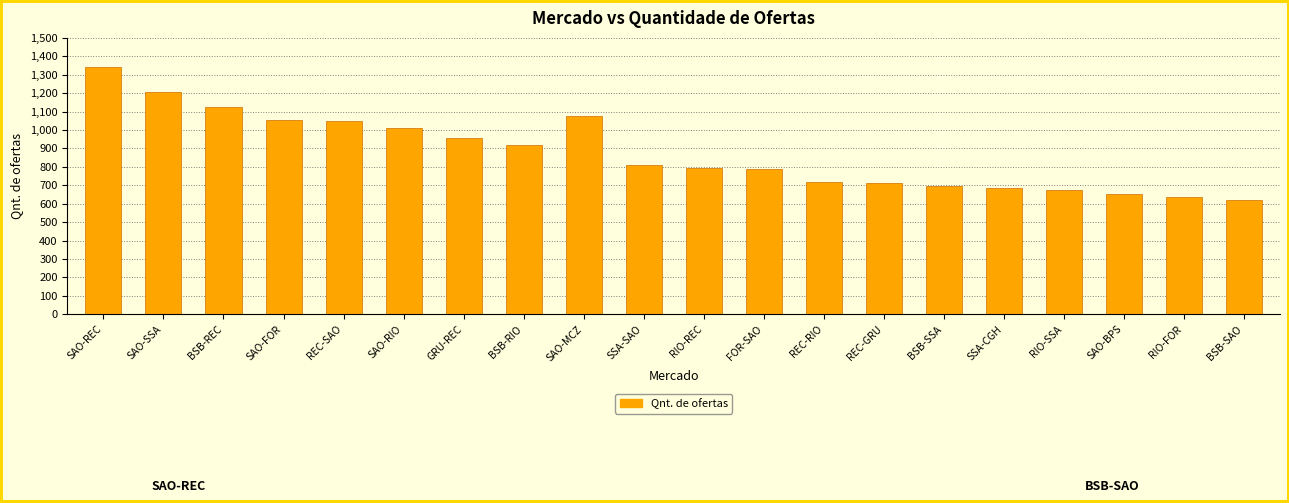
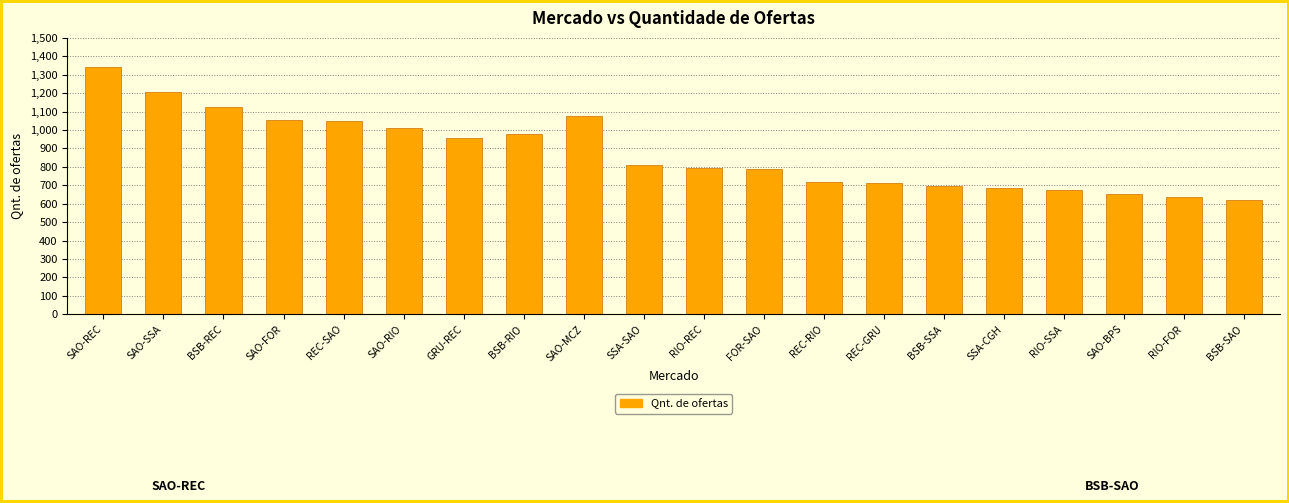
BSB-RIO: 920 -> 980
